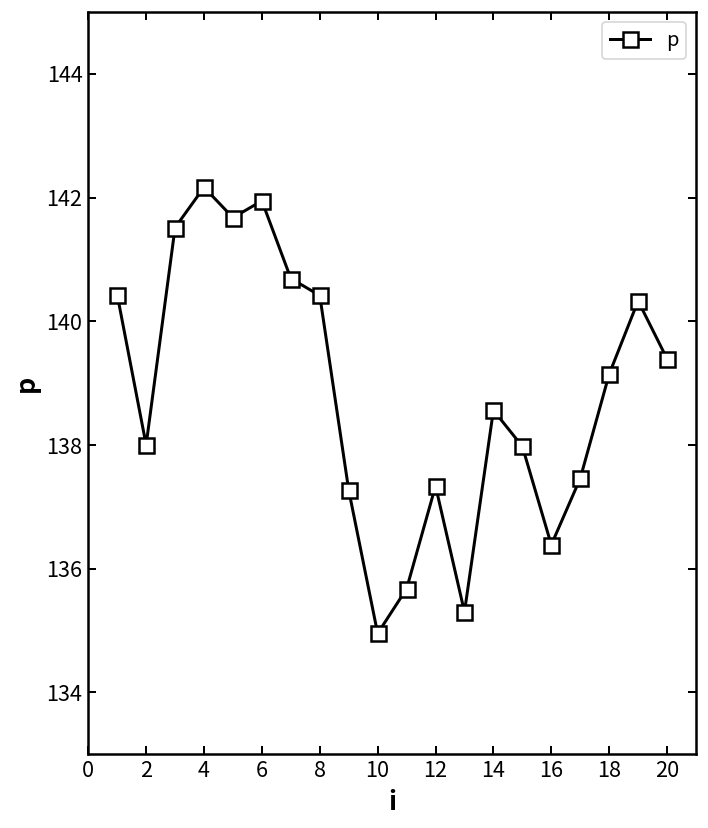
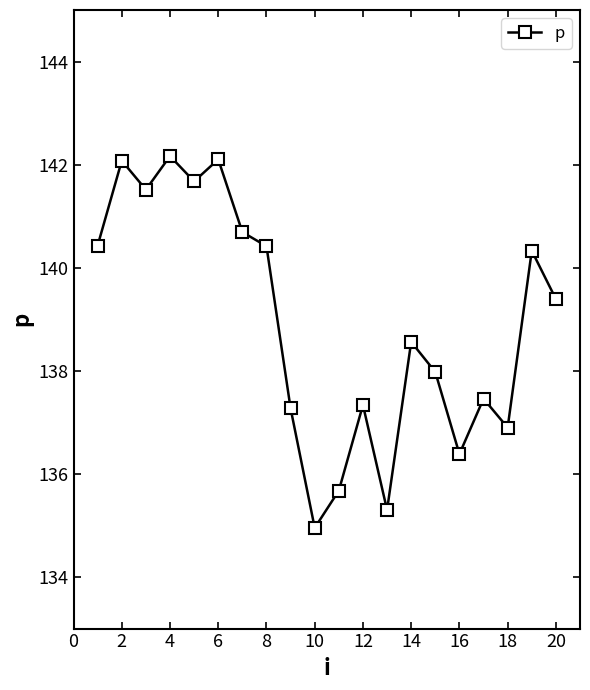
2: 138.0 -> 142.1
6: 141.9 -> 142.1
18: 139.1 -> 136.9
